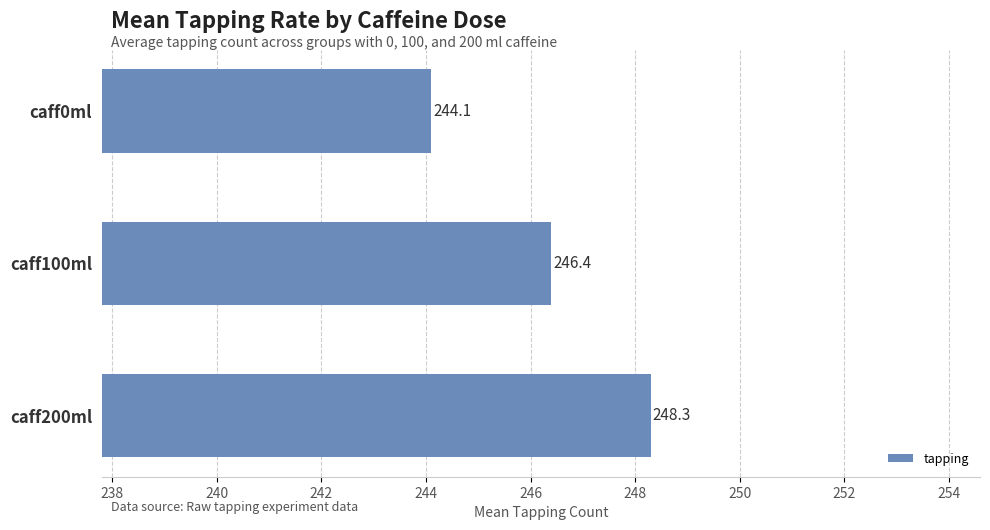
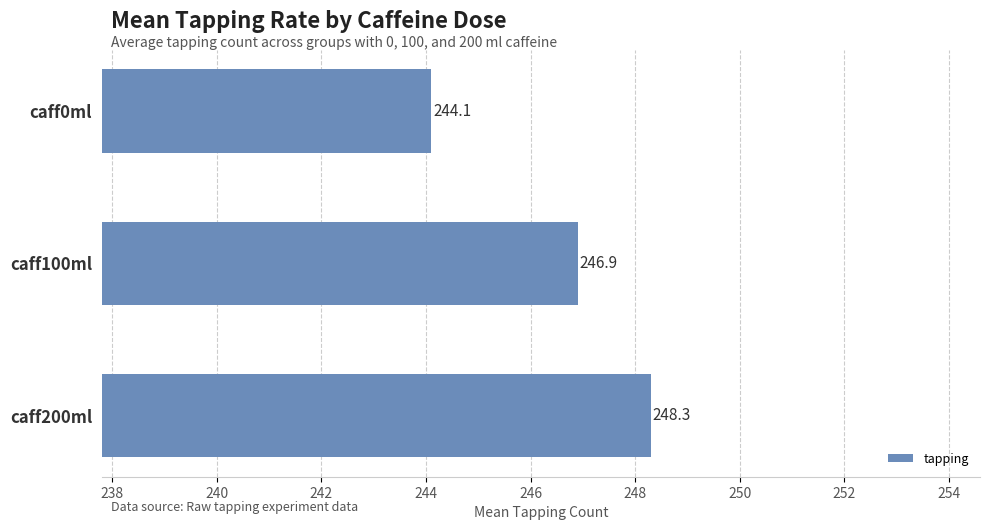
caff100ml: 246.4 -> 246.9
